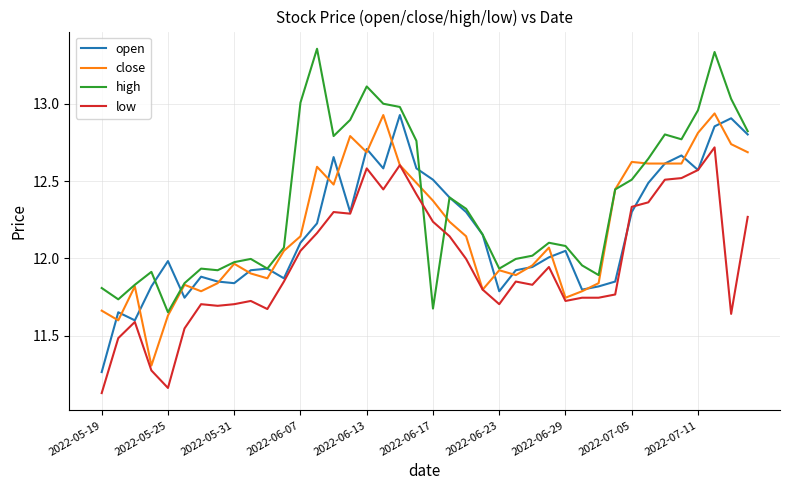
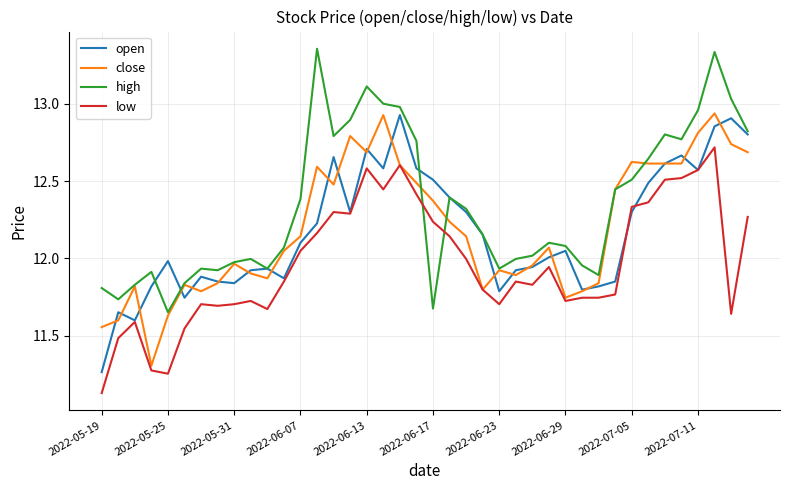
close, 2022-05-19: 11.66 -> 11.56
low, 2022-05-25: 11.16 -> 11.25
high, 2022-06-07: 13.01 -> 12.38
